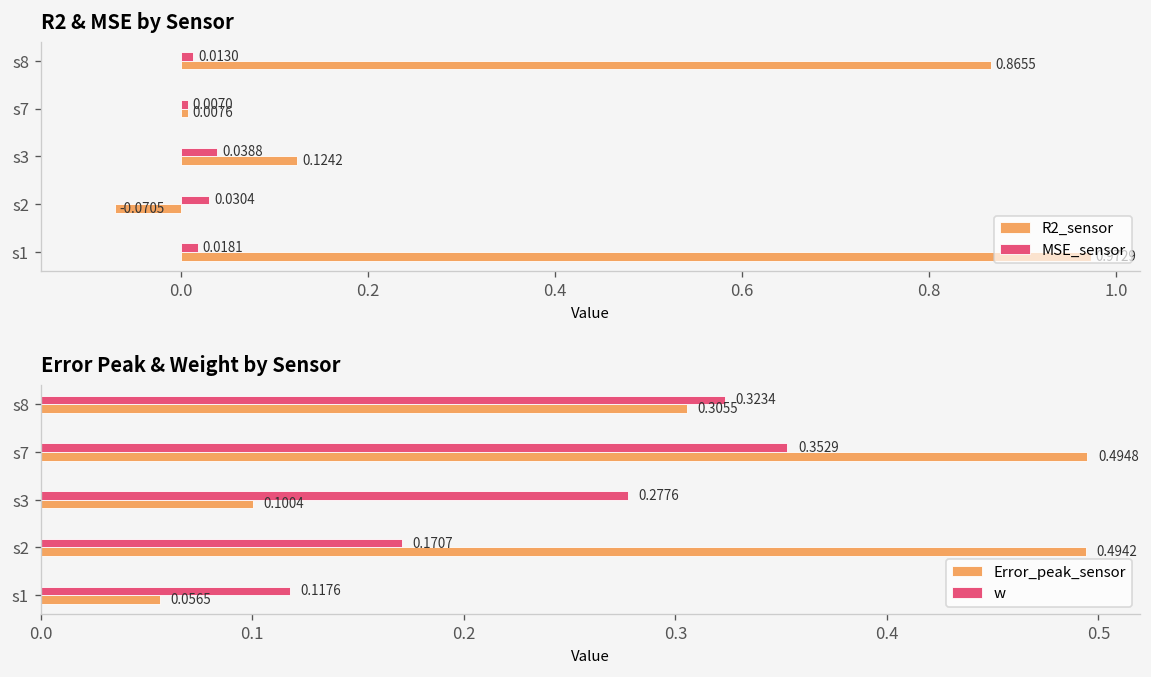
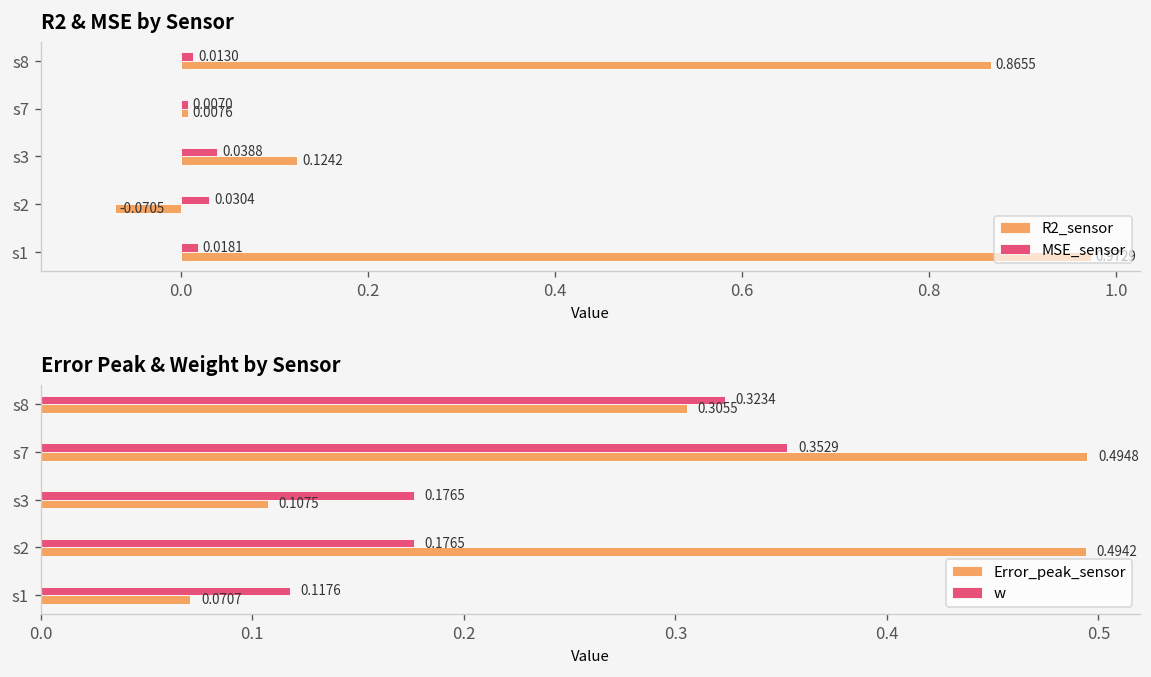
Error Peak & Weight by Sensor, w, s3: 0.2776 -> 0.1765
Error Peak & Weight by Sensor, Error_peak_sensor, s3: 0.1004 -> 0.1075
Error Peak & Weight by Sensor, w, s2: 0.1707 -> 0.1765
Error Peak & Weight by Sensor, Error_peak_sensor, s1: 0.0565 -> 0.0707
